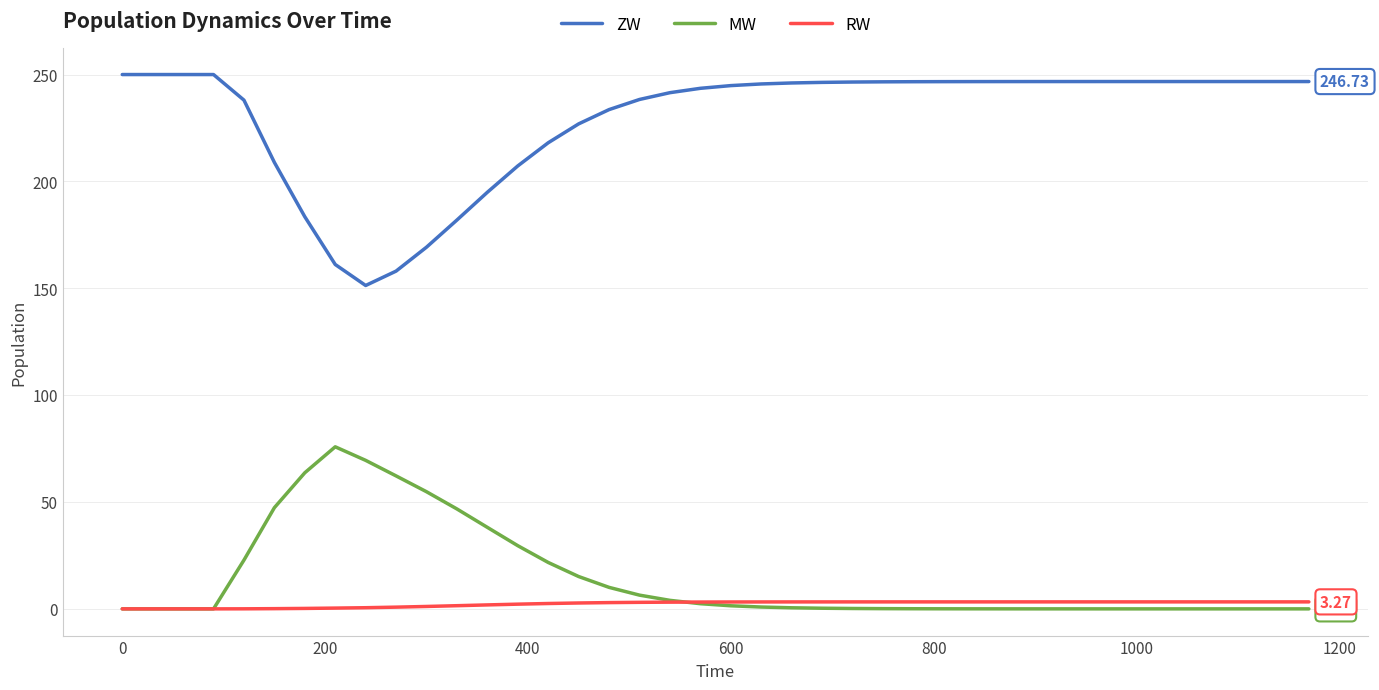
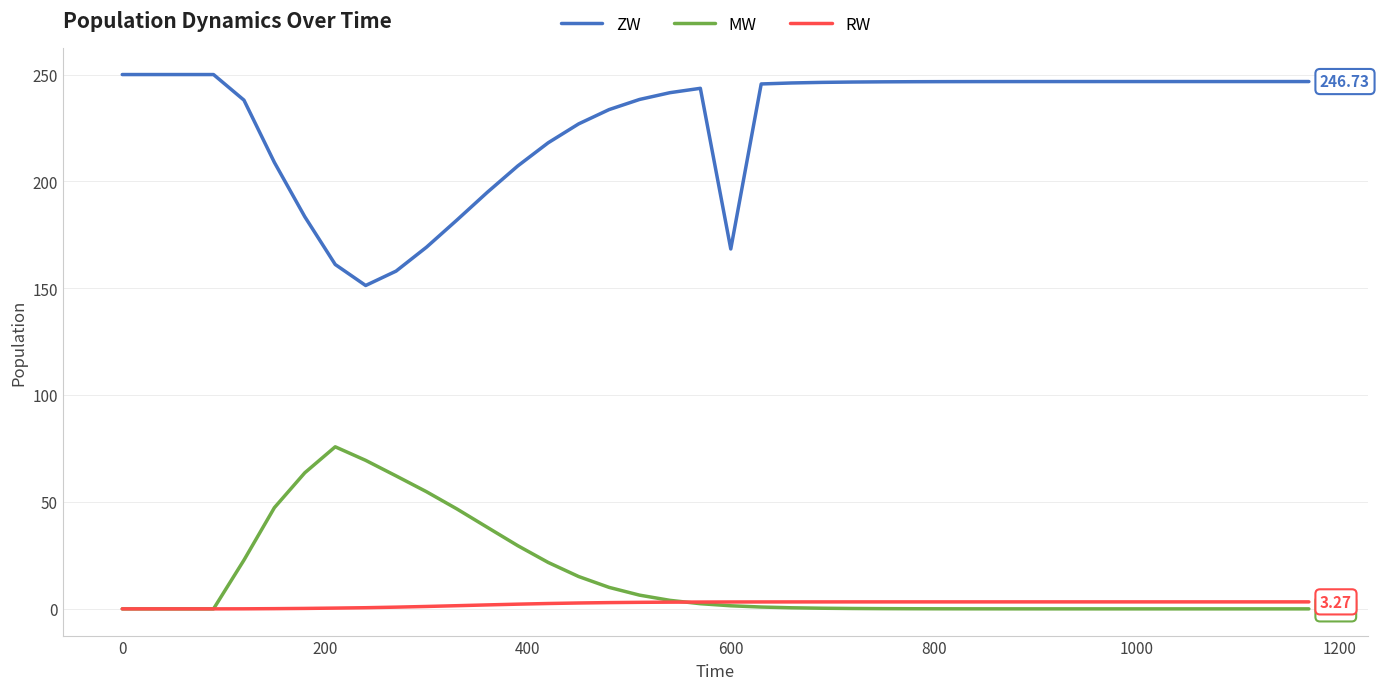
ZW, 600: 245 -> 168
